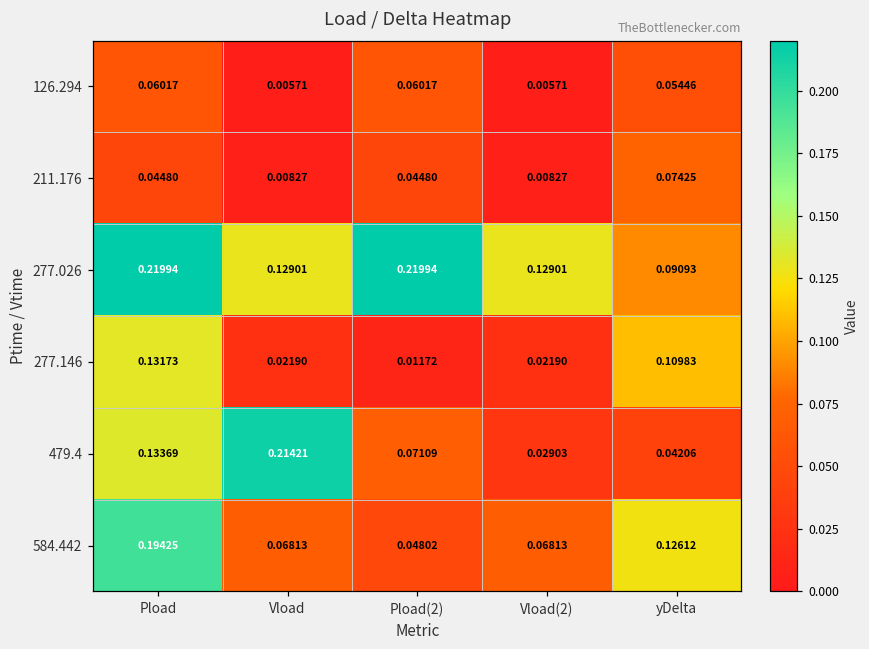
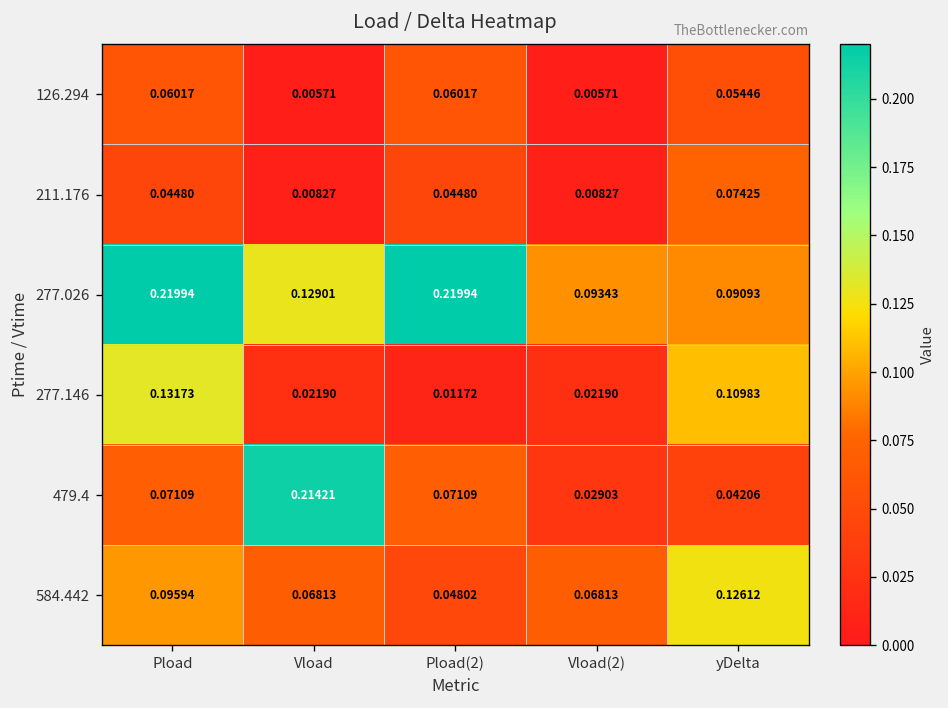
277.026, Vload(2): 0.12901 -> 0.09343
479.4, Pload: 0.13369 -> 0.07109
584.442, Pload: 0.19425 -> 0.09594
